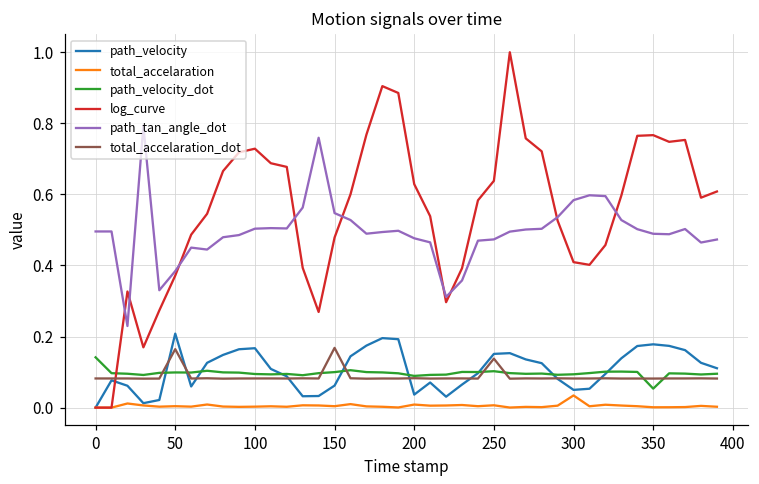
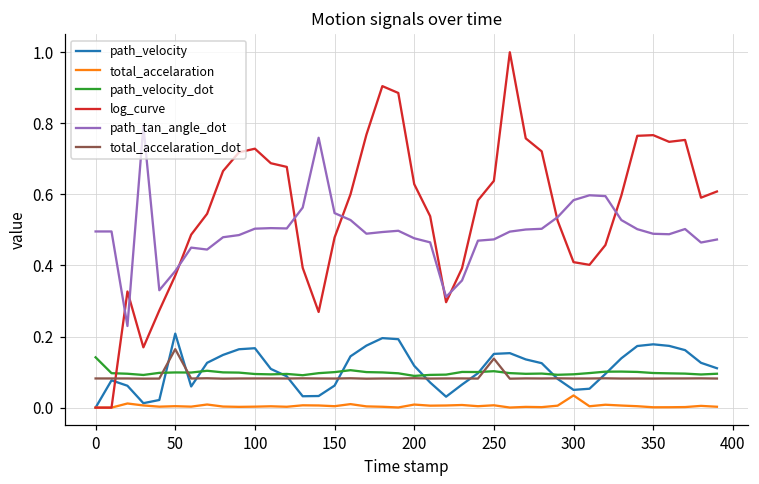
total_accelaration_dot, 150: 0.17 -> 0.08
path_velocity, 200: 0.04 -> 0.12
path_velocity_dot, 350: 0.05 -> 0.10
